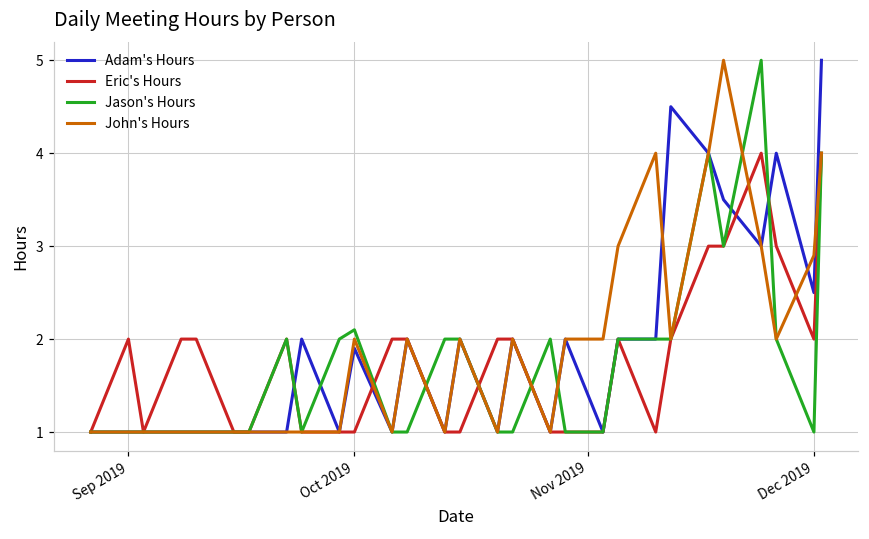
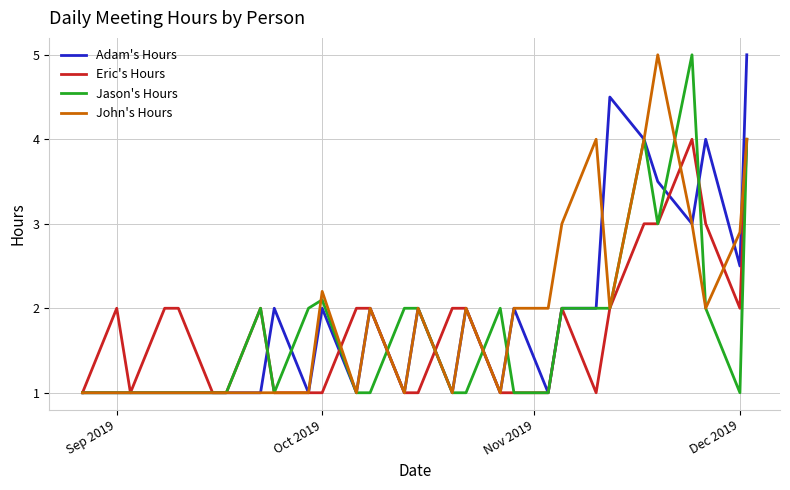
Adam's Hours, Oct 2019: 1.9 -> 2.0
John's Hours, Oct 2019: 2.0 -> 2.2
